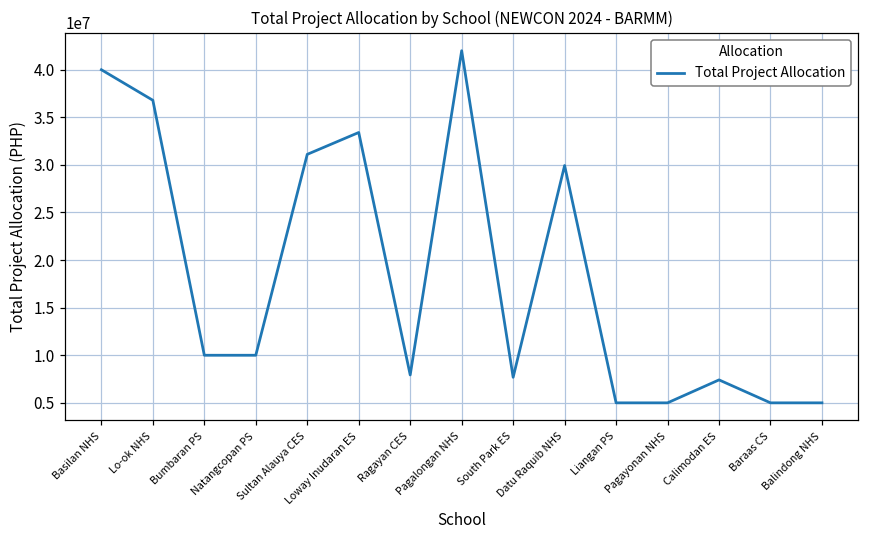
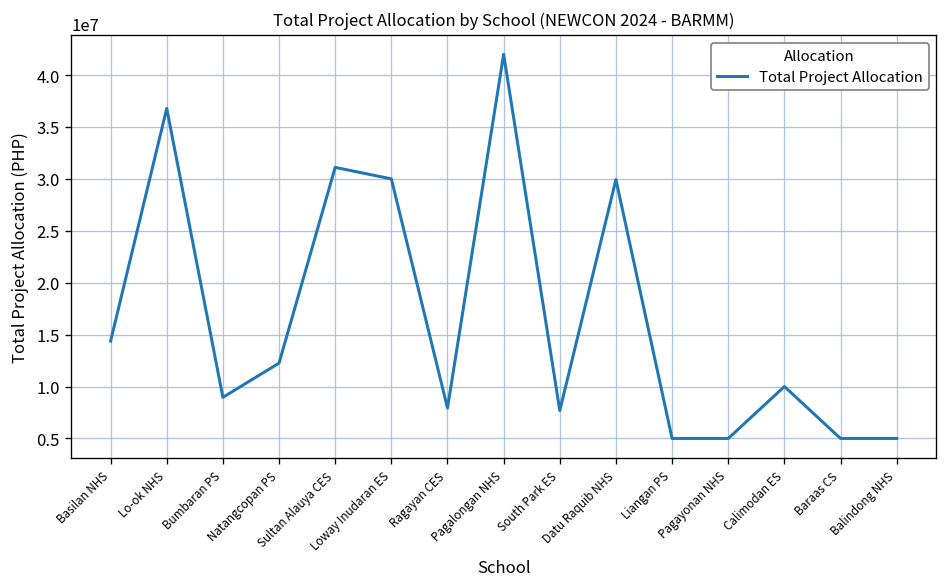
Basilan NHS: 40000000 -> 14000000
Bumbaran PS: 10000000 -> 9000000
Natangcopan PS: 10000000 -> 12000000
Loway Inudaran ES: 33000000 -> 30000000
Calimodan ES: 7000000 -> 10000000
